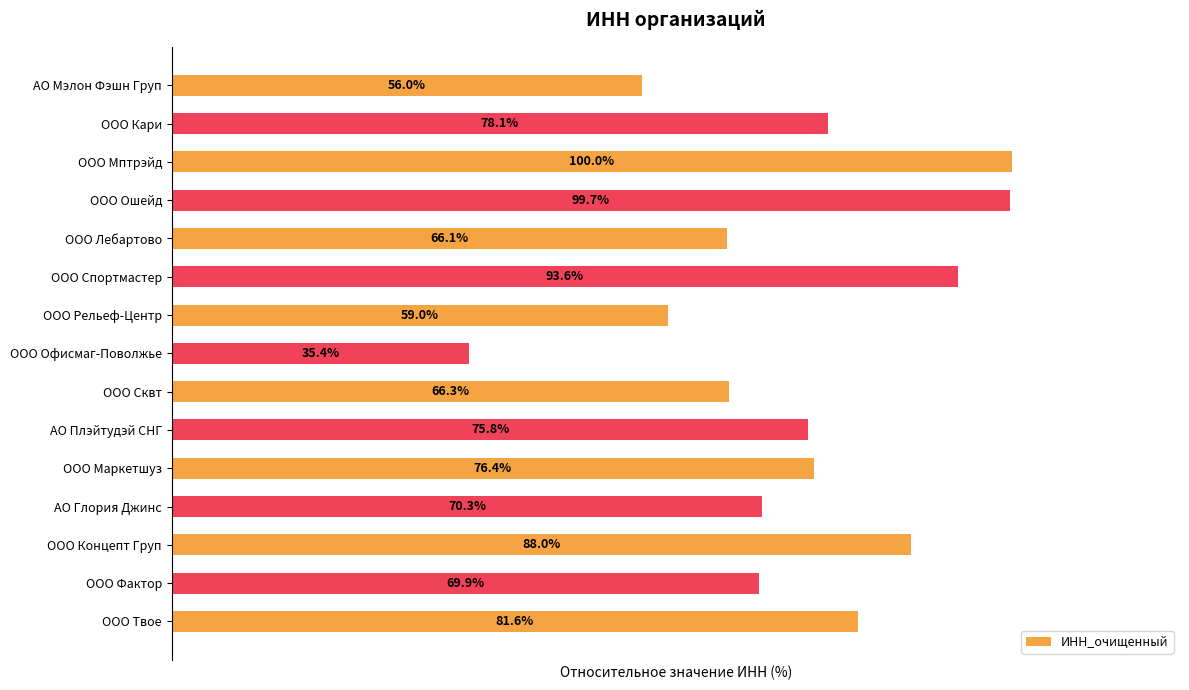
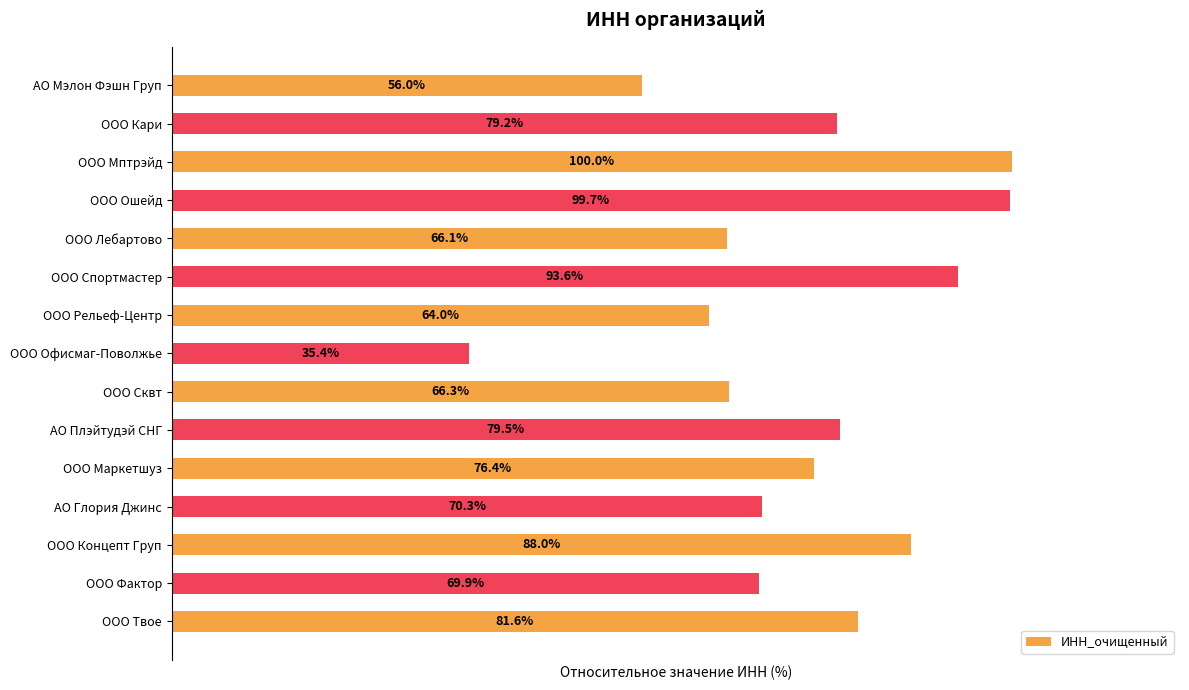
ООО Кари: 78.1% -> 79.2%
ООО Рельеф-Центр: 59.0% -> 64.0%
АО Плэйтудэй СНГ: 75.8% -> 79.5%
